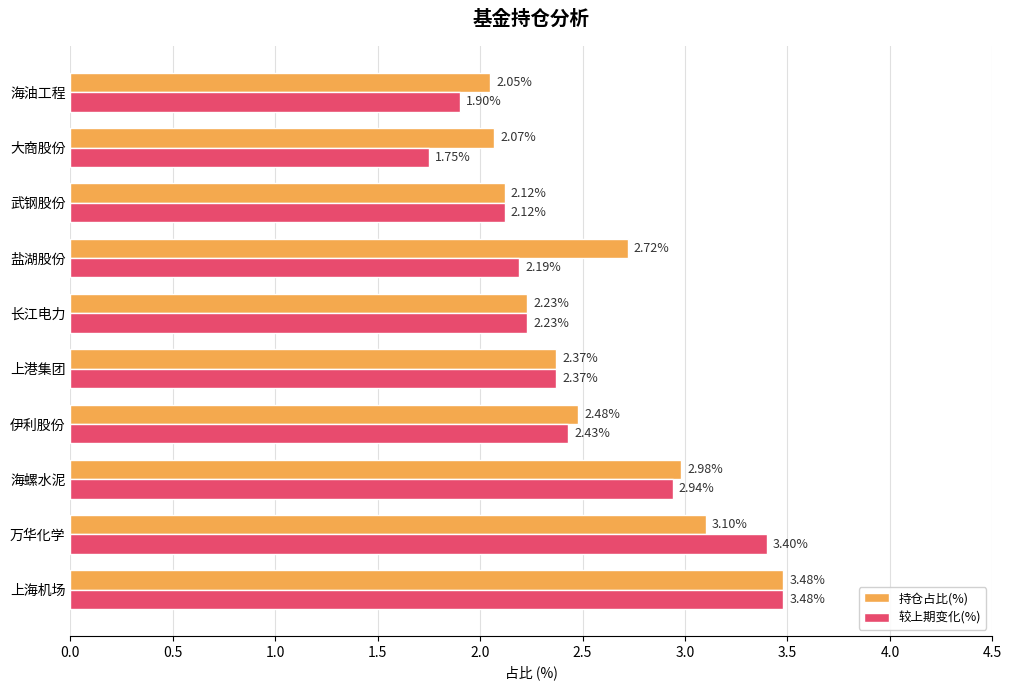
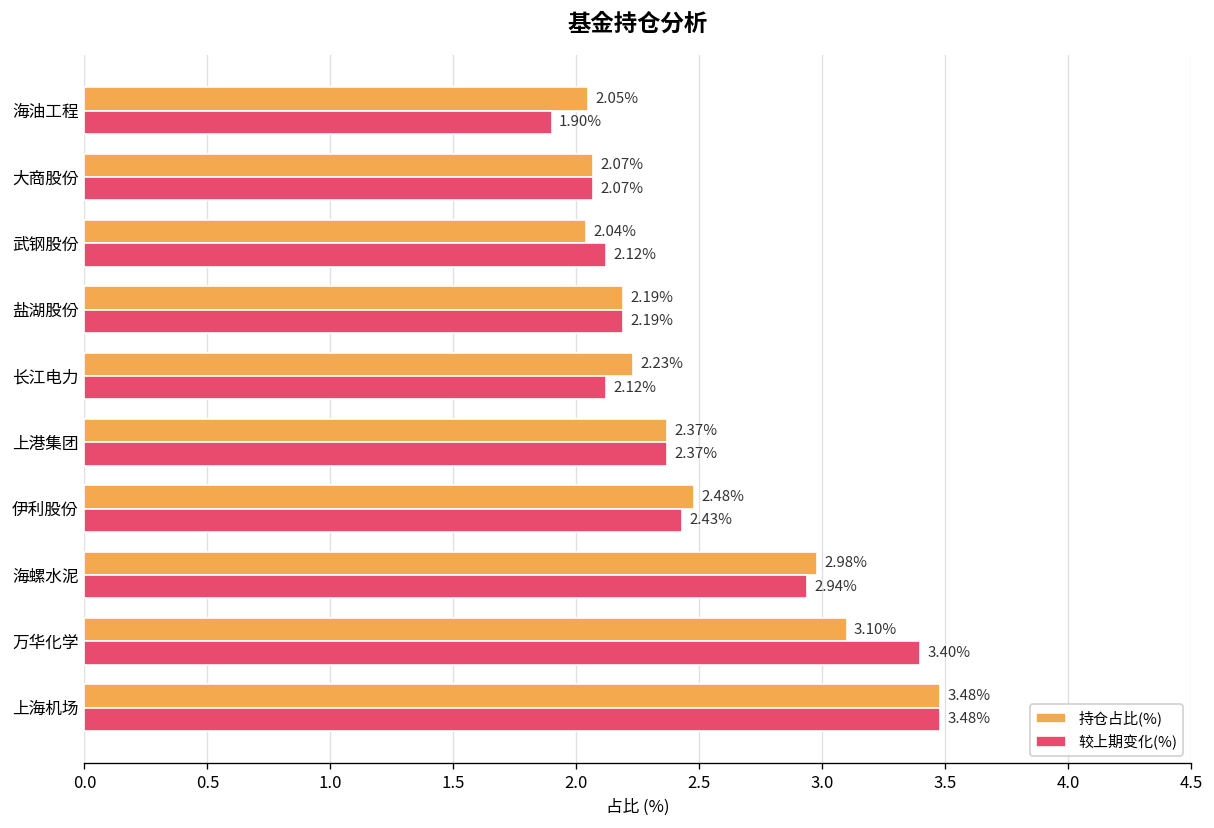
较上期变化(%), 大商股份: 1.75% -> 2.07%
持仓占比(%), 武钢股份: 2.12% -> 2.04%
持仓占比(%), 盐湖股份: 2.72% -> 2.19%
较上期变化(%), 长江电力: 2.23% -> 2.12%
